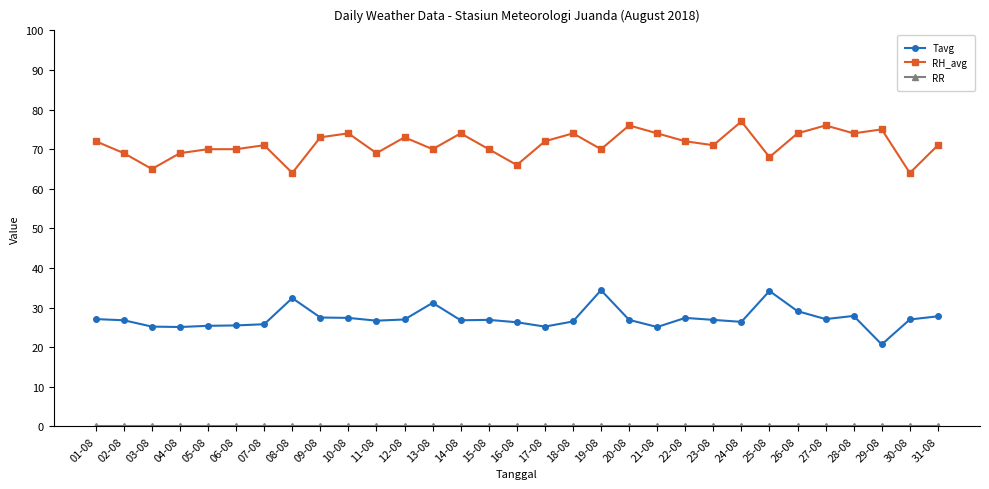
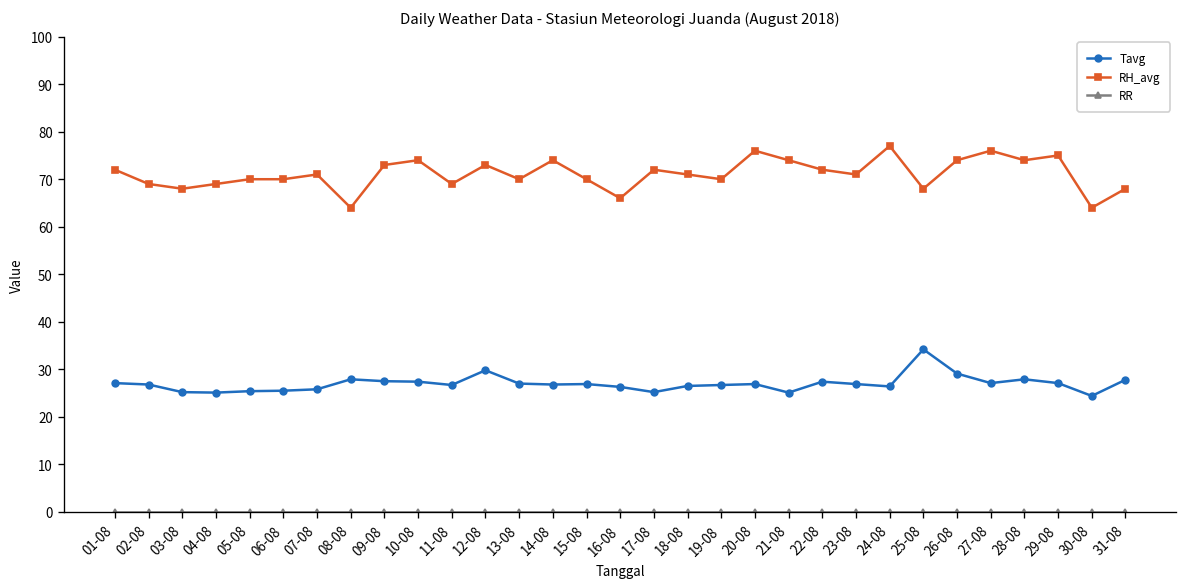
RH_avg, 03-08: 65 -> 68
Tavg, 08-08: 32 -> 28
Tavg, 12-08: 27 -> 30
Tavg, 13-08: 31 -> 27
RH_avg, 18-08: 74 -> 71
Tavg, 19-08: 34 -> 27
Tavg, 29-08: 21 -> 27
Tavg, 30-08: 27 -> 24
RH_avg, 31-08: 71 -> 68
